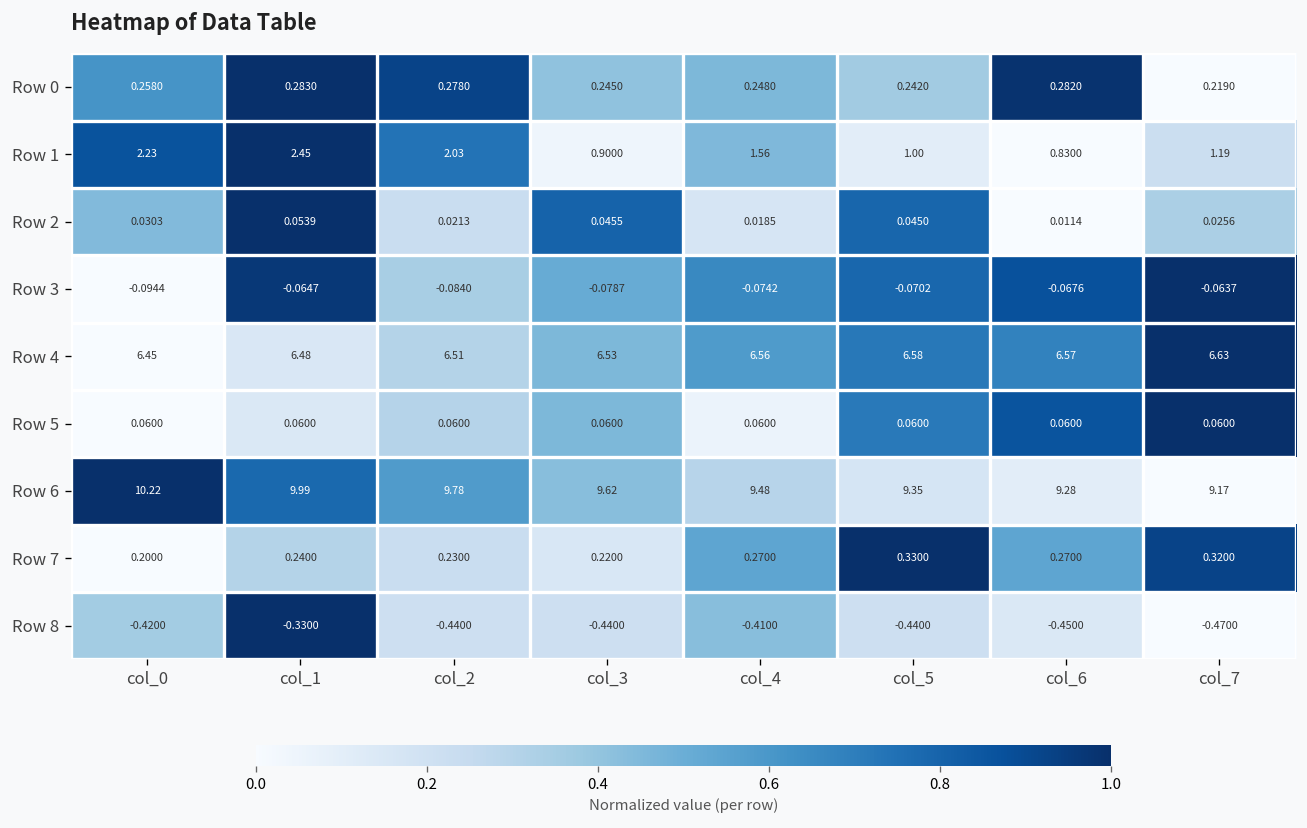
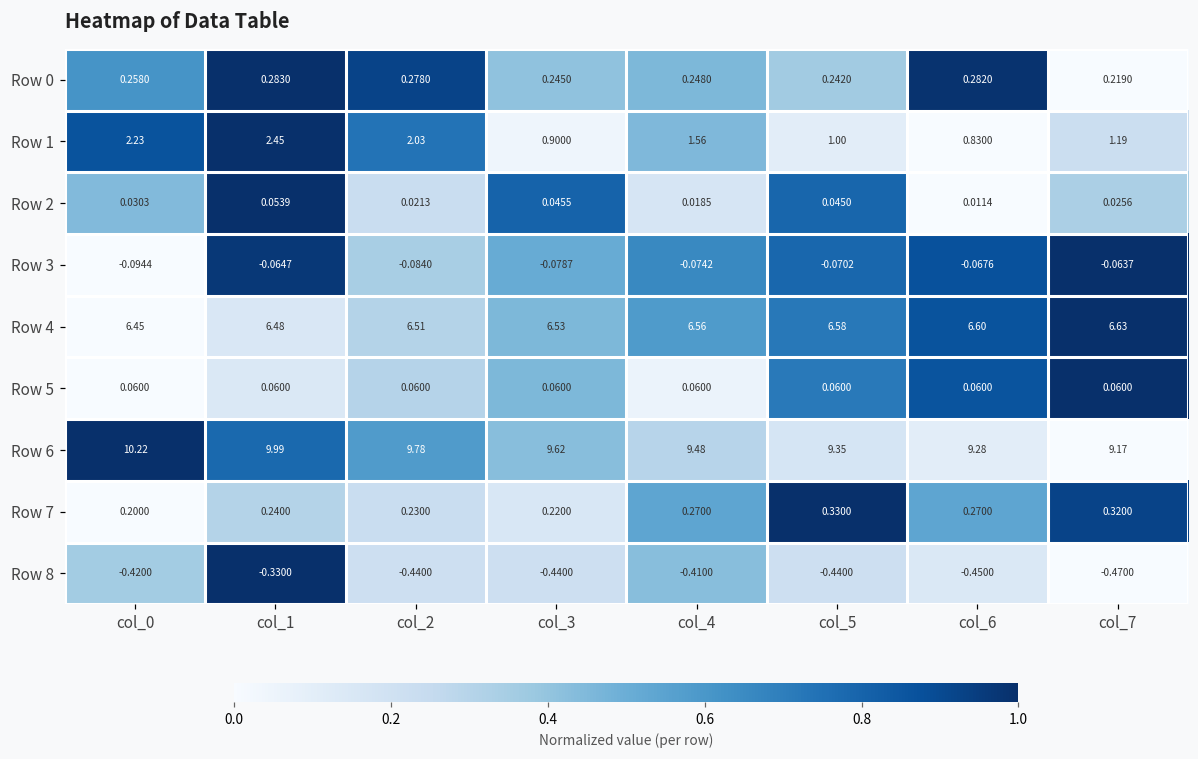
Row 4, col_6: 6.57 -> 6.60
